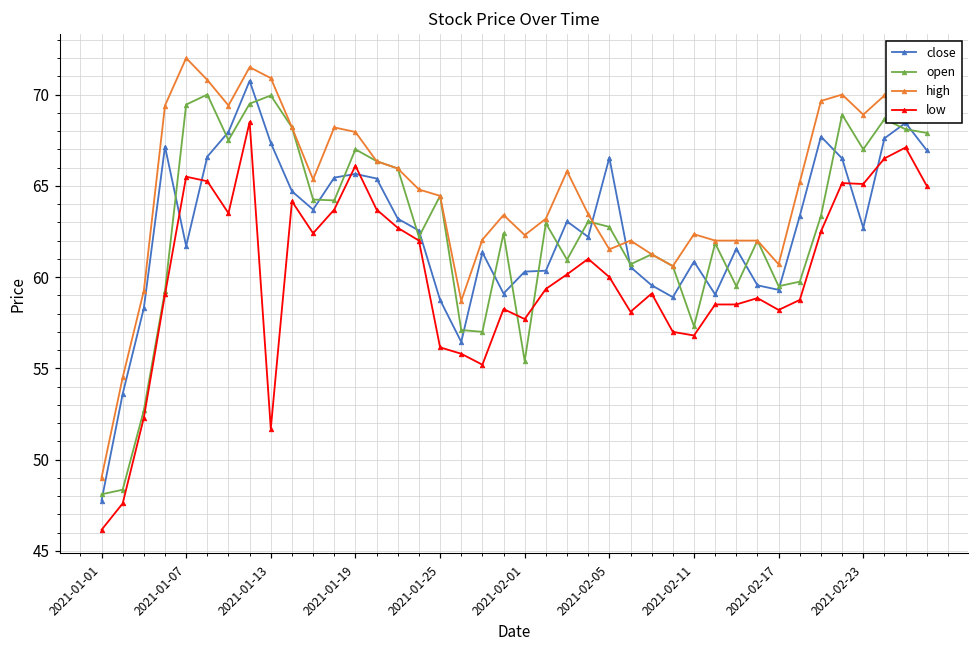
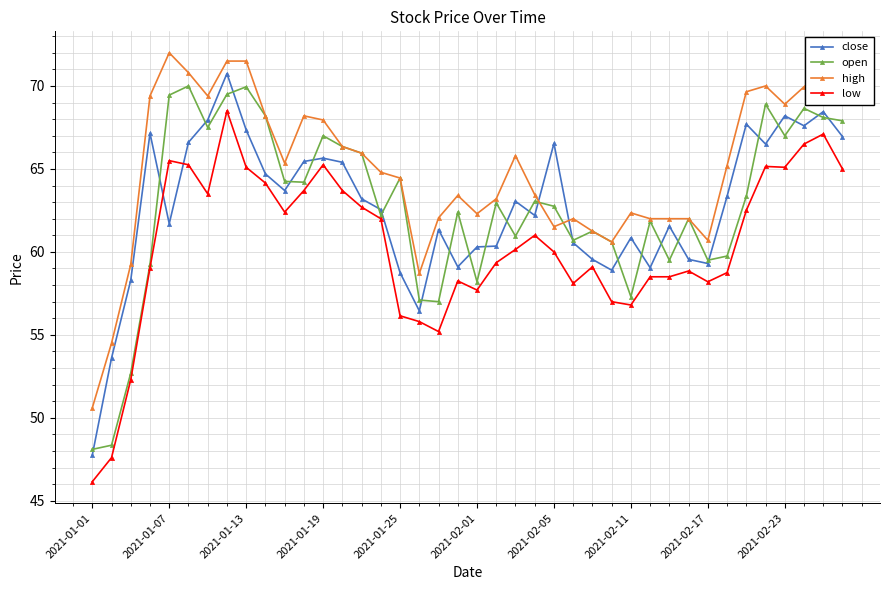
high, 2021-01-01: 49.0 -> 50.6
high, 2021-01-13: 70.9 -> 71.5
low, 2021-01-13: 51.7 -> 65.1
low, 2021-01-19: 66.1 -> 65.3
open, 2021-02-01: 55.4 -> 58.2
close, 2021-02-23: 62.7 -> 68.2
